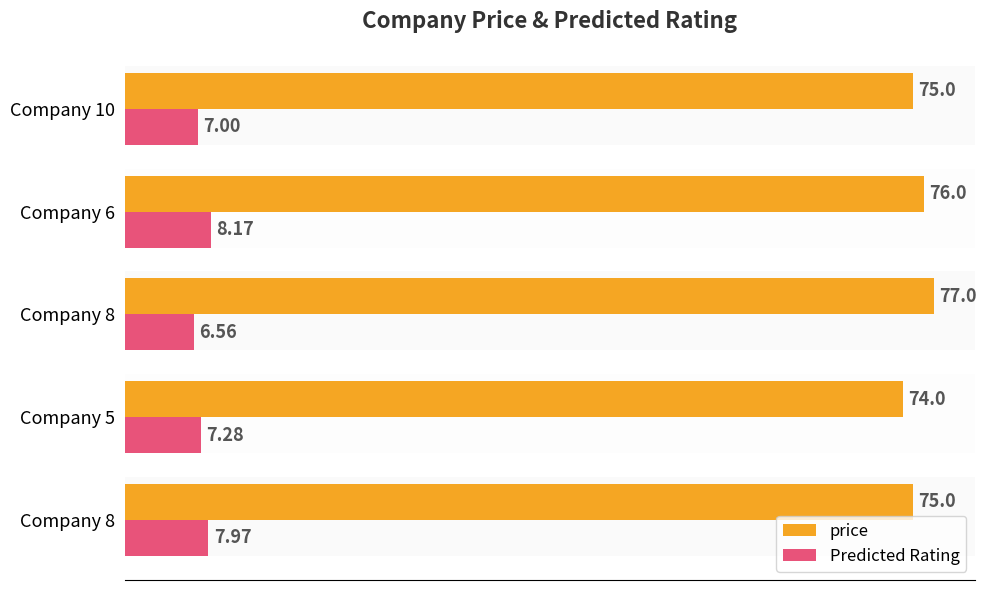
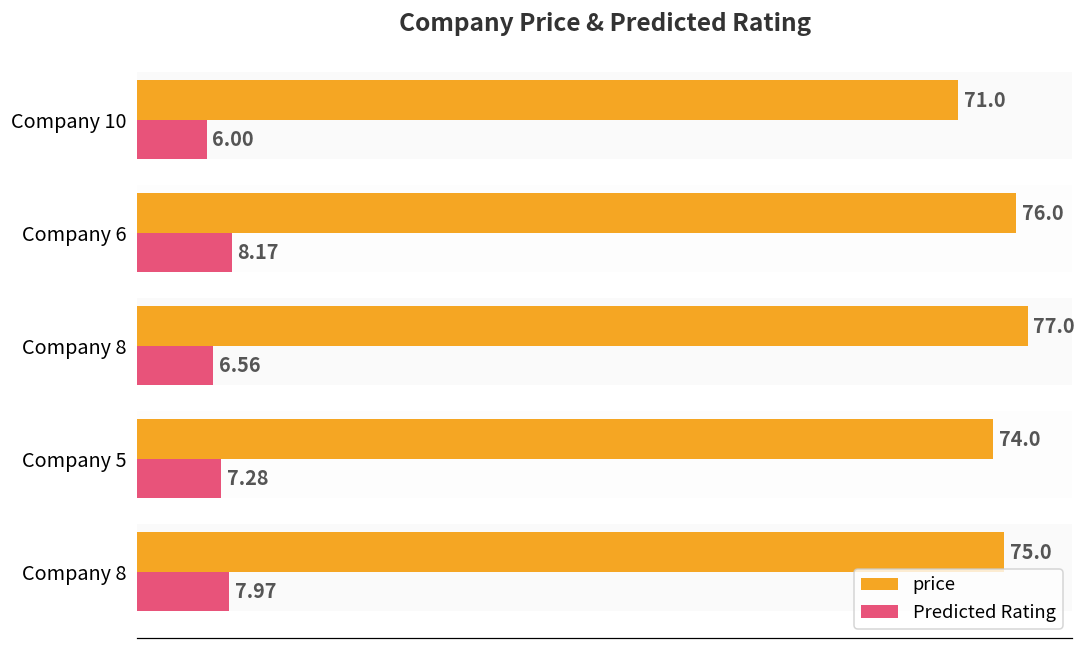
price, Company 10: 75.0 -> 71.0
Predicted Rating, Company 10: 7.00 -> 6.00
